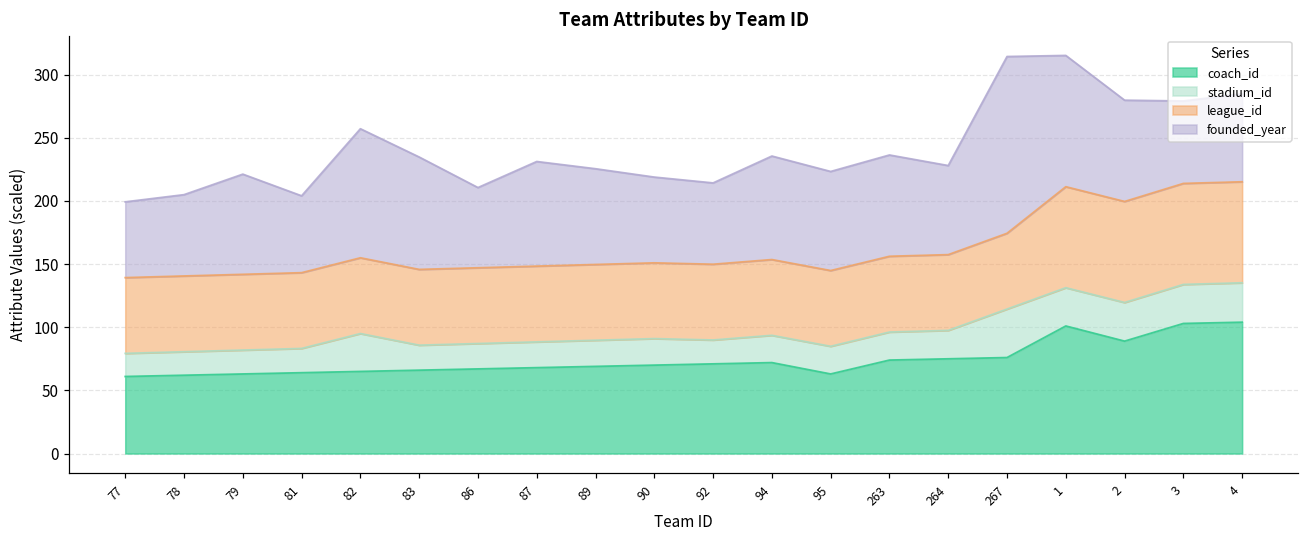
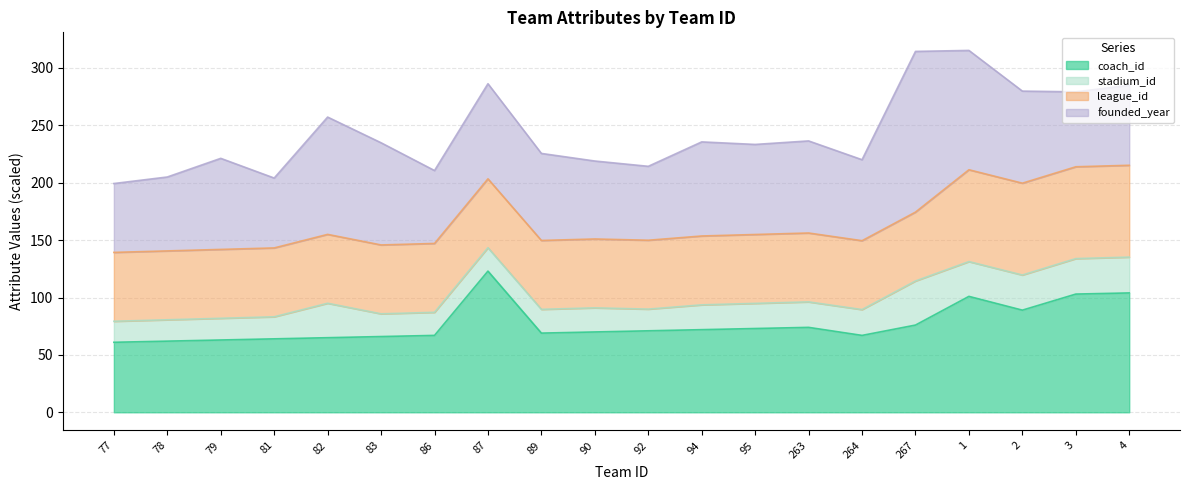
coach_id, 87: 68 -> 123
coach_id, 95: 63 -> 73
coach_id, 264: 75 -> 67
